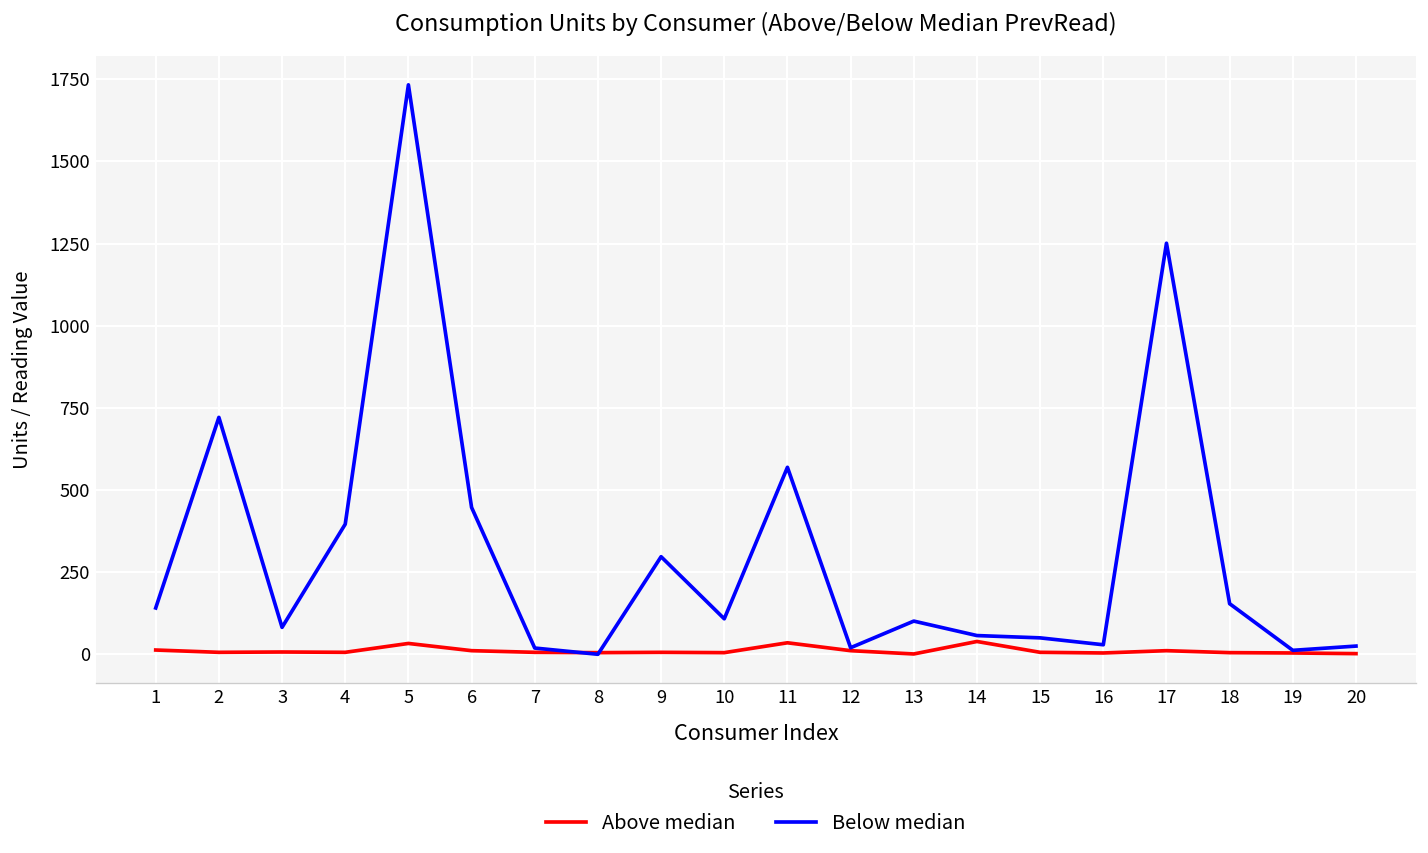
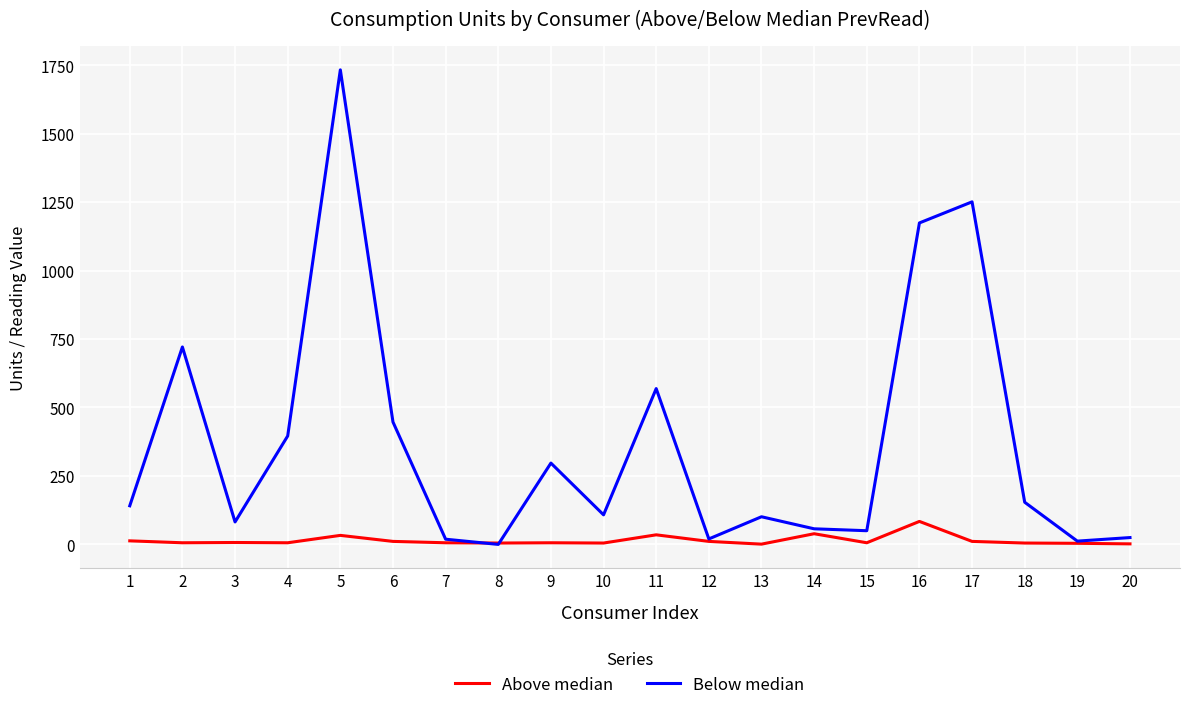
Above median, 16: 0 -> 80
Below median, 16: 30 -> 1170
